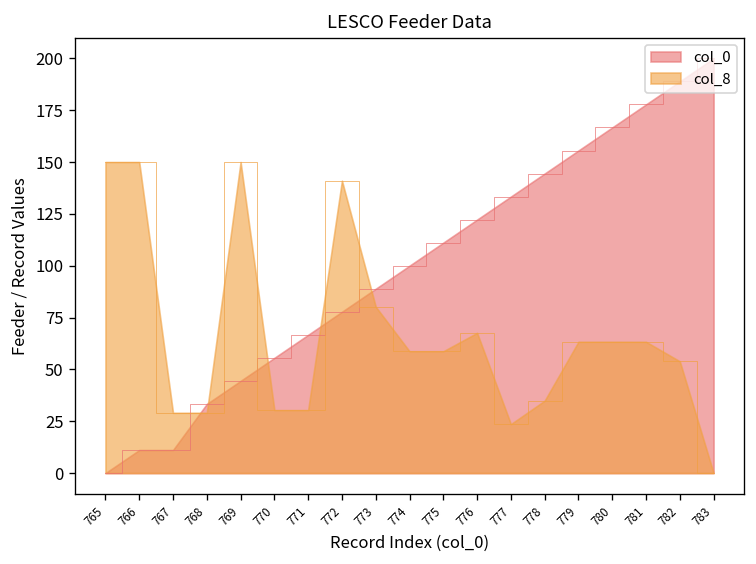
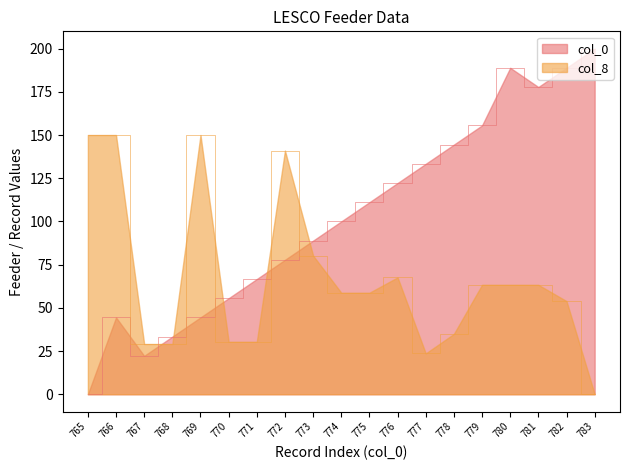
col_0, 766: 11 -> 44
col_0, 767: 11 -> 22
col_0, 780: 167 -> 189
